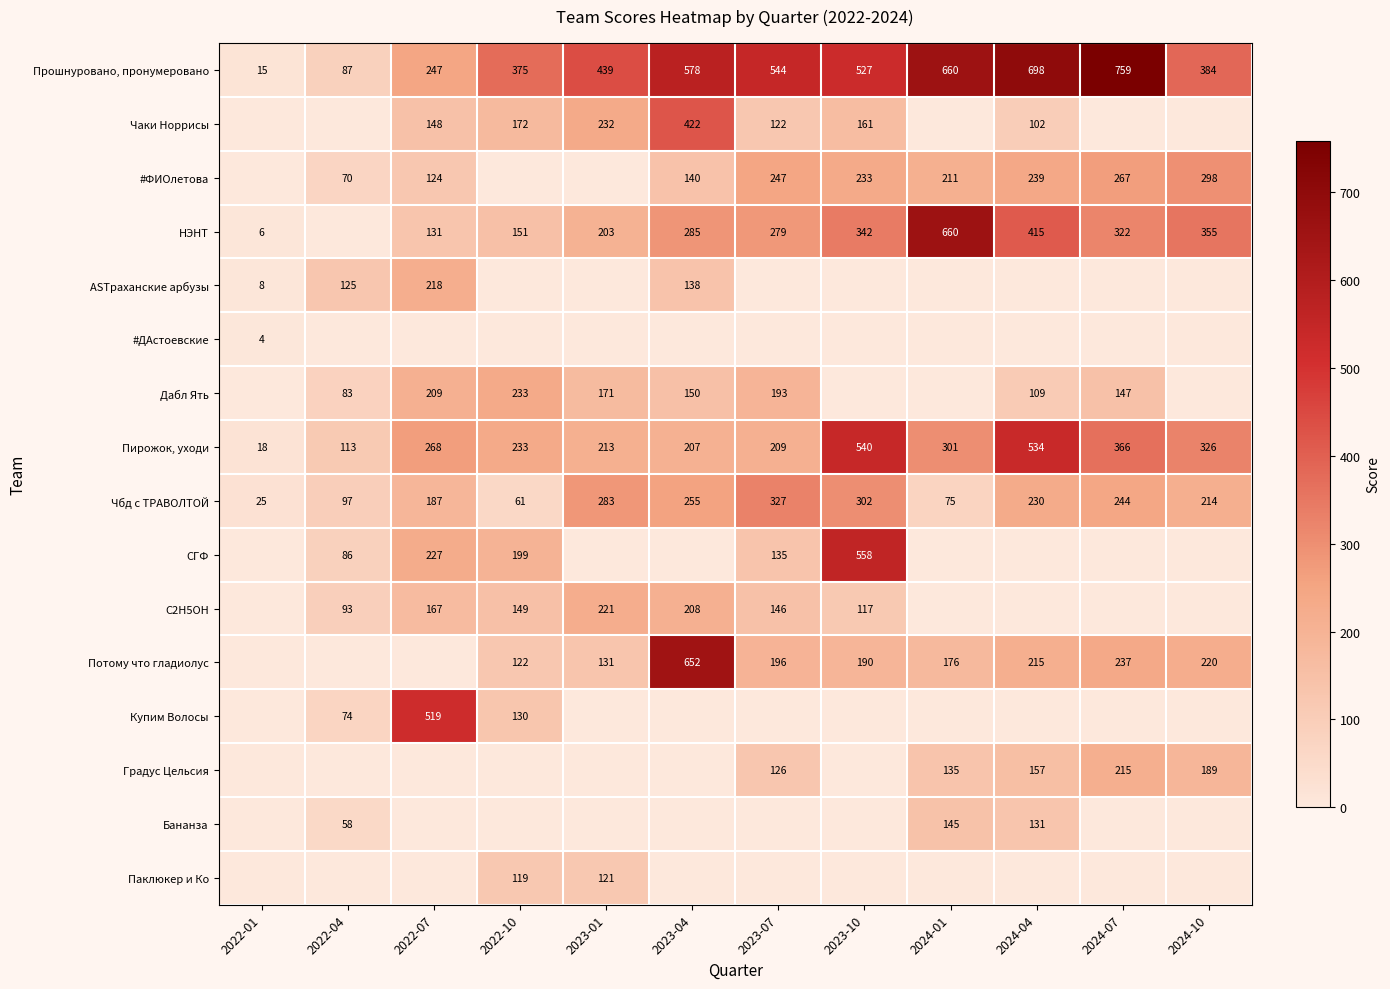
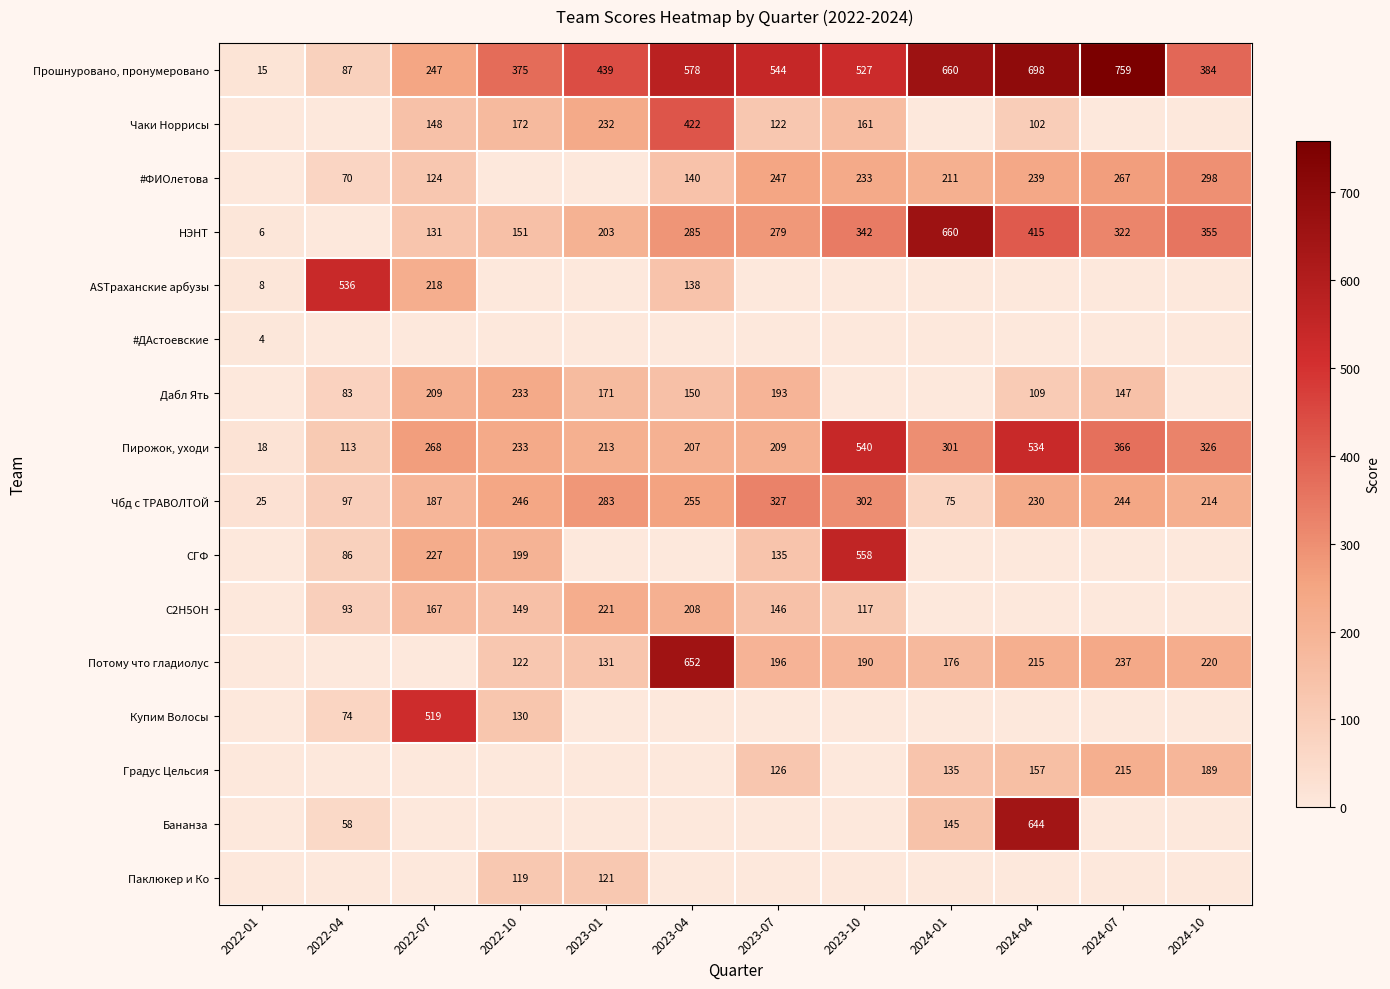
ASTраханские арбузы, 2022-04: 125 -> 536
Чбд с ТРАВОЛТОЙ, 2022-10: 61 -> 246
Бананза, 2024-04: 131 -> 644
